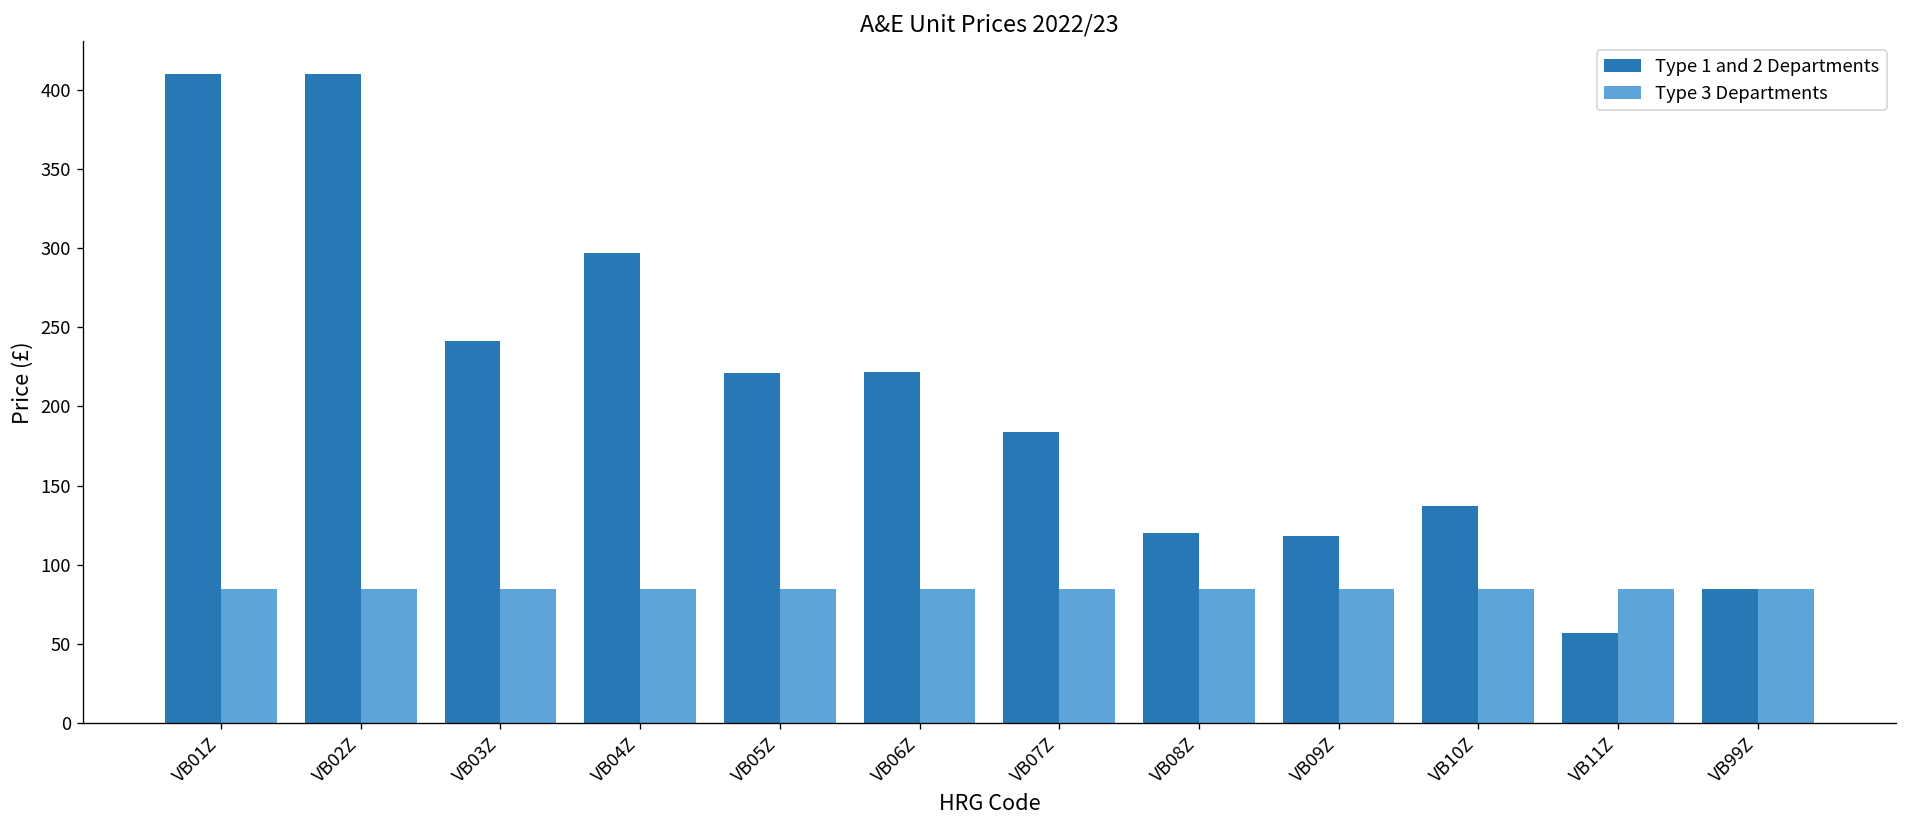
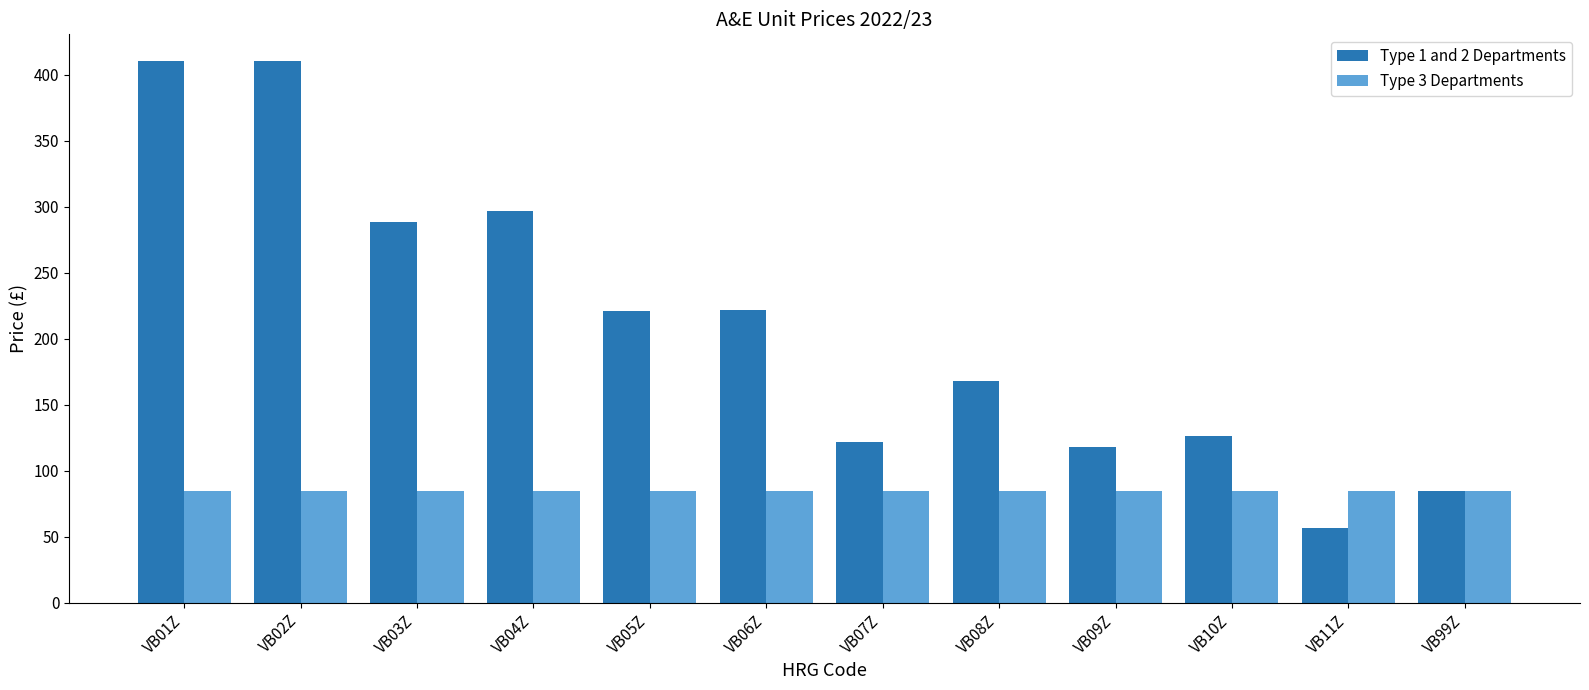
Type 1 and 2 Departments, VB03Z: 241 -> 288
Type 1 and 2 Departments, VB07Z: 184 -> 122
Type 1 and 2 Departments, VB08Z: 120 -> 168
Type 1 and 2 Departments, VB10Z: 137 -> 126
